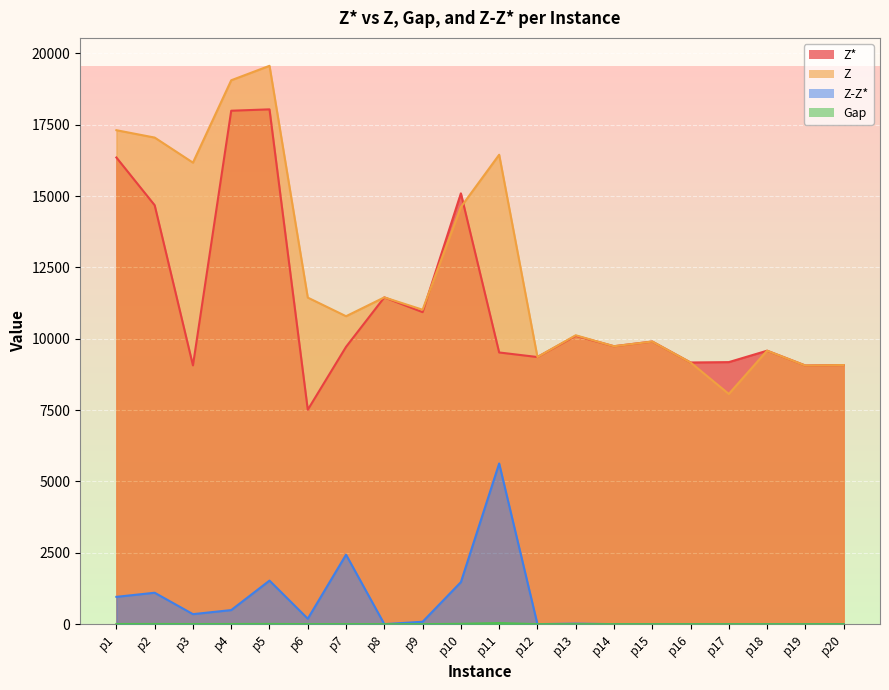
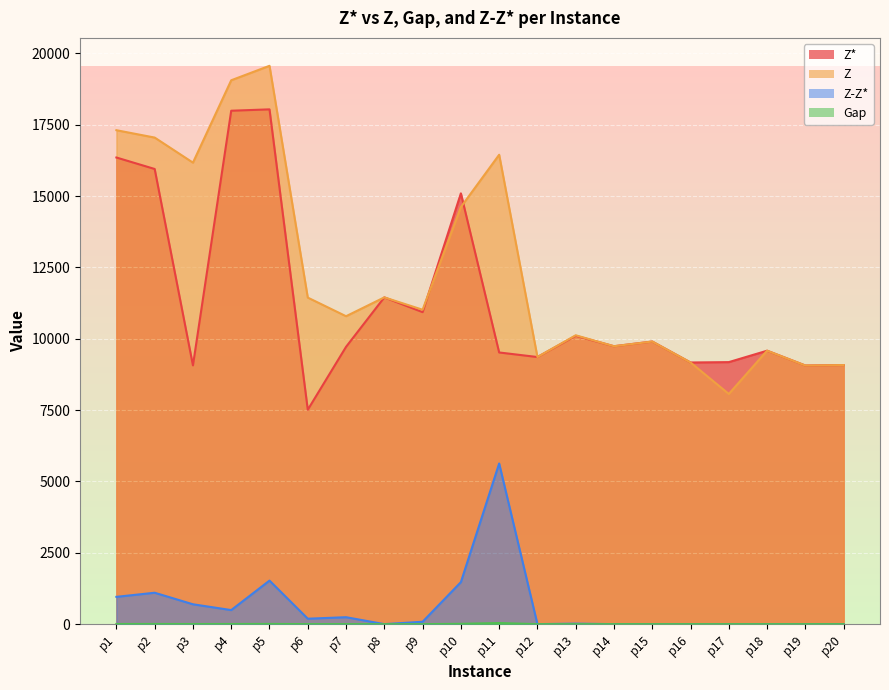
Z*, p2: 14700 -> 15900
Z-Z*, p3: 400 -> 700
Z-Z*, p7: 2400 -> 200
